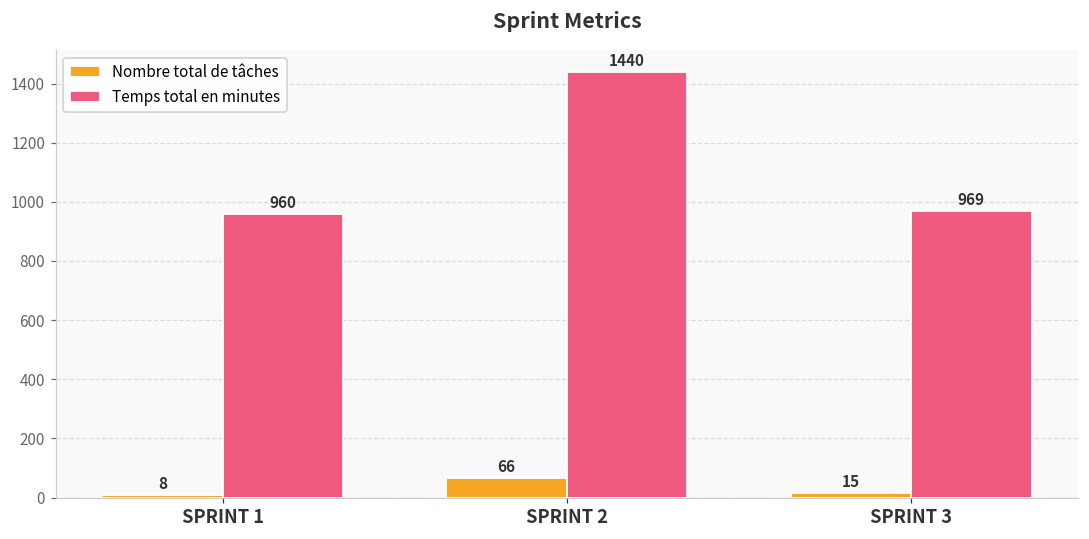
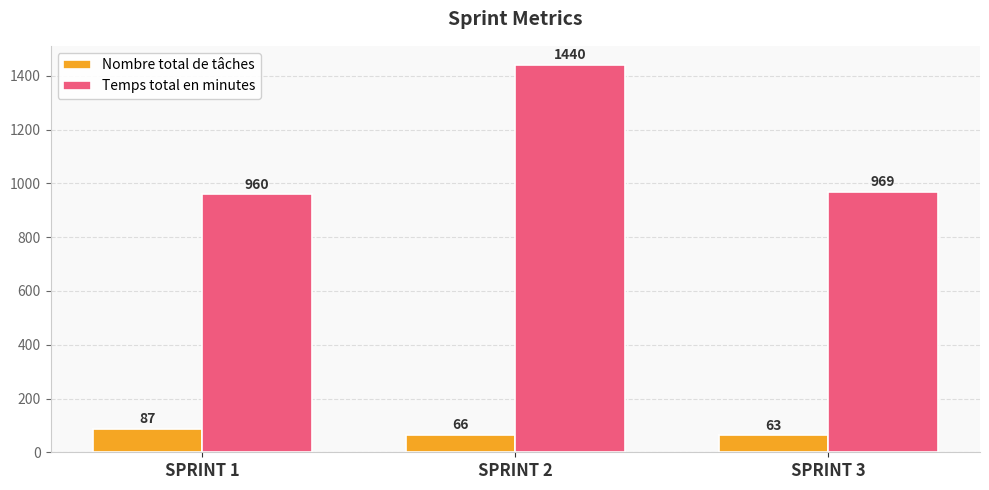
Nombre total de tâches, SPRINT 1: 8 -> 87
Nombre total de tâches, SPRINT 3: 15 -> 63
